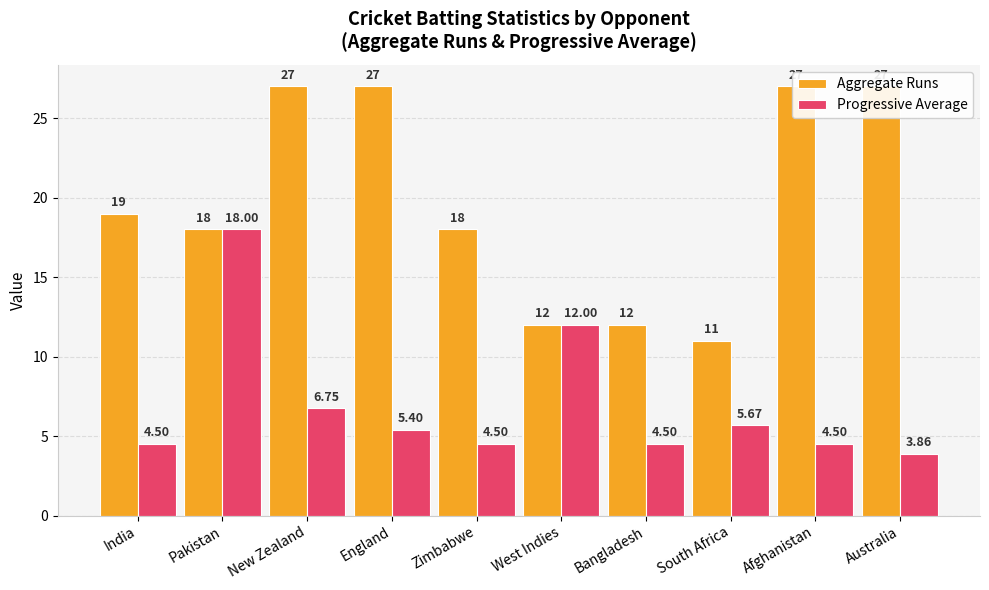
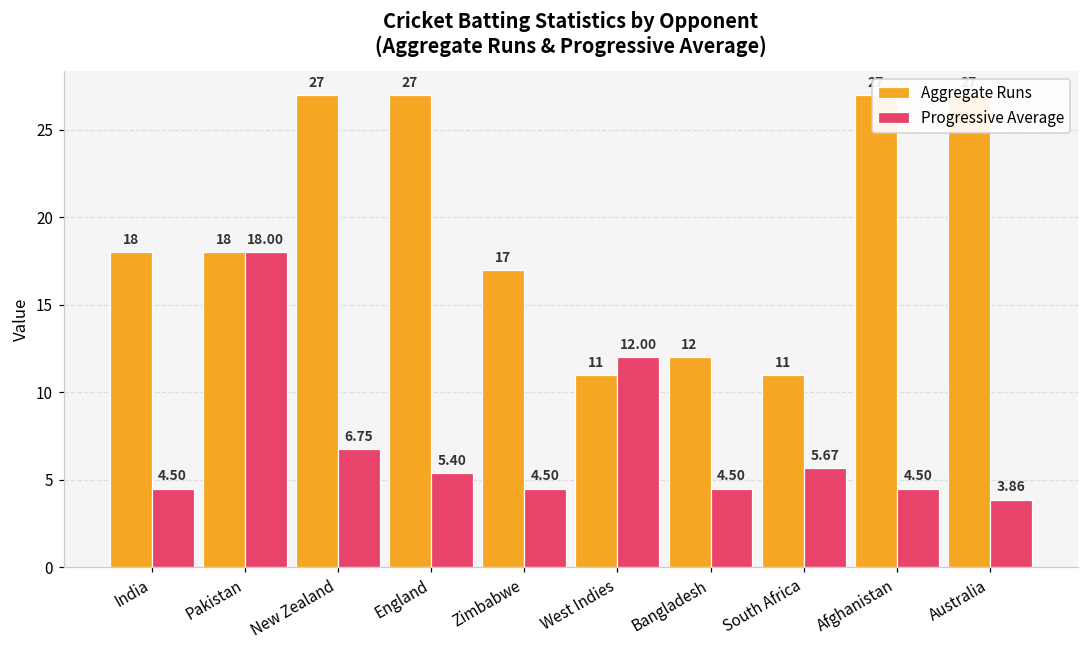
Aggregate Runs, India: 19 -> 18
Aggregate Runs, Zimbabwe: 18 -> 17
Aggregate Runs, West Indies: 12 -> 11
